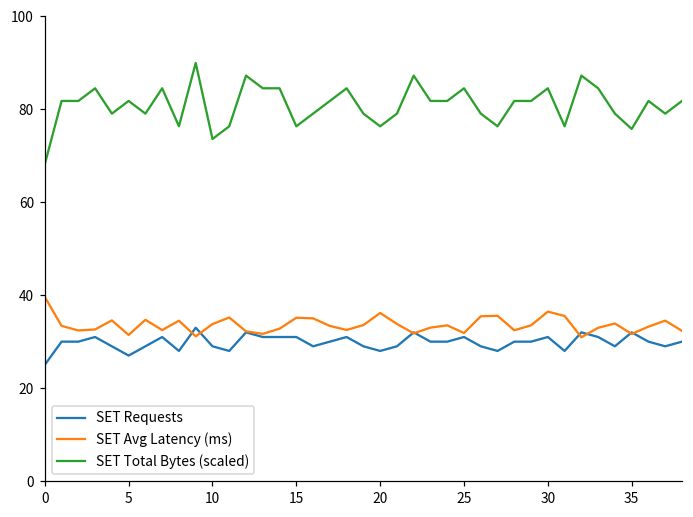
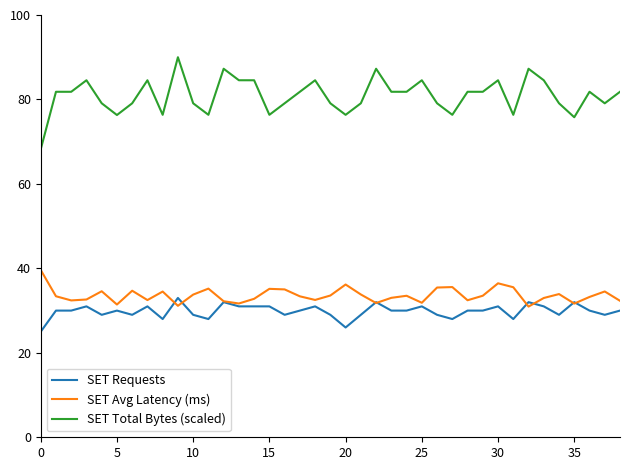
SET Requests, 5: 27 -> 30
SET Total Bytes (scaled), 5: 82 -> 76
SET Total Bytes (scaled), 10: 74 -> 79
SET Requests, 20: 28 -> 26
